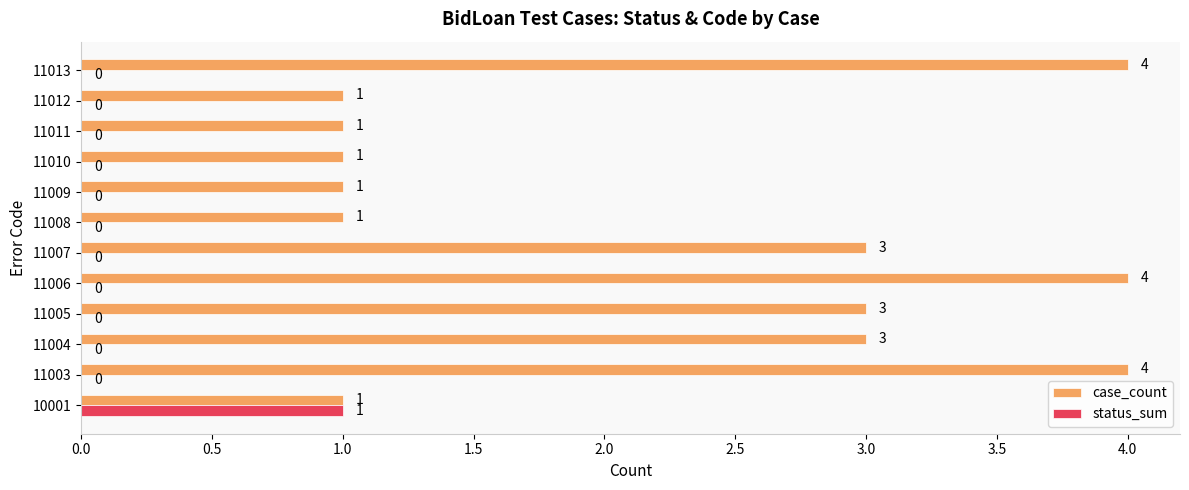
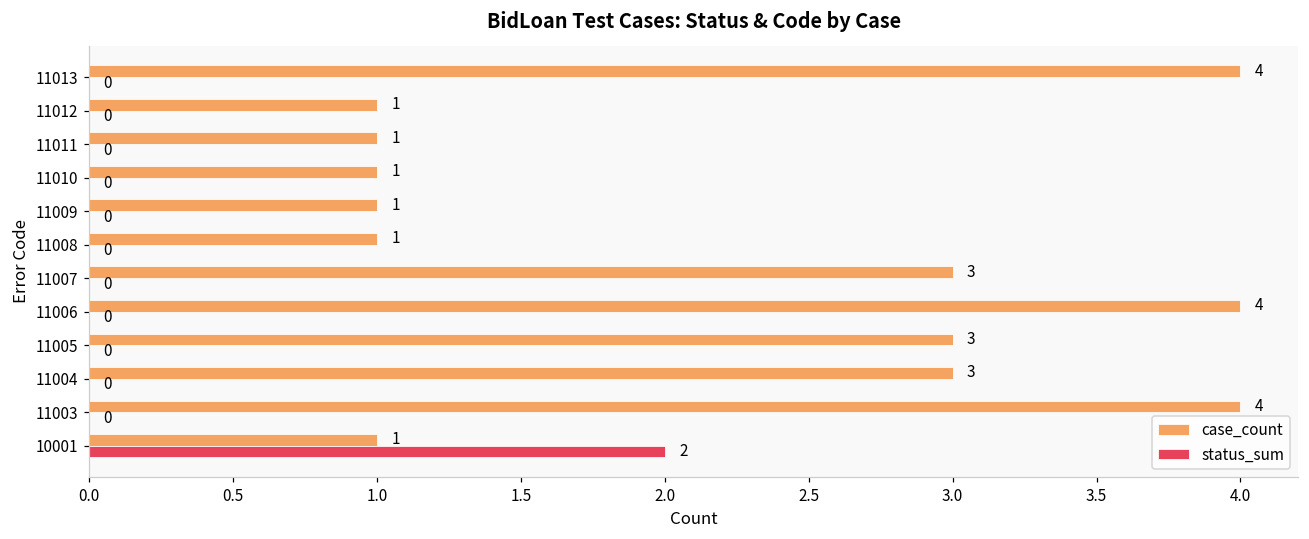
status_sum, 10001: 1 -> 2
